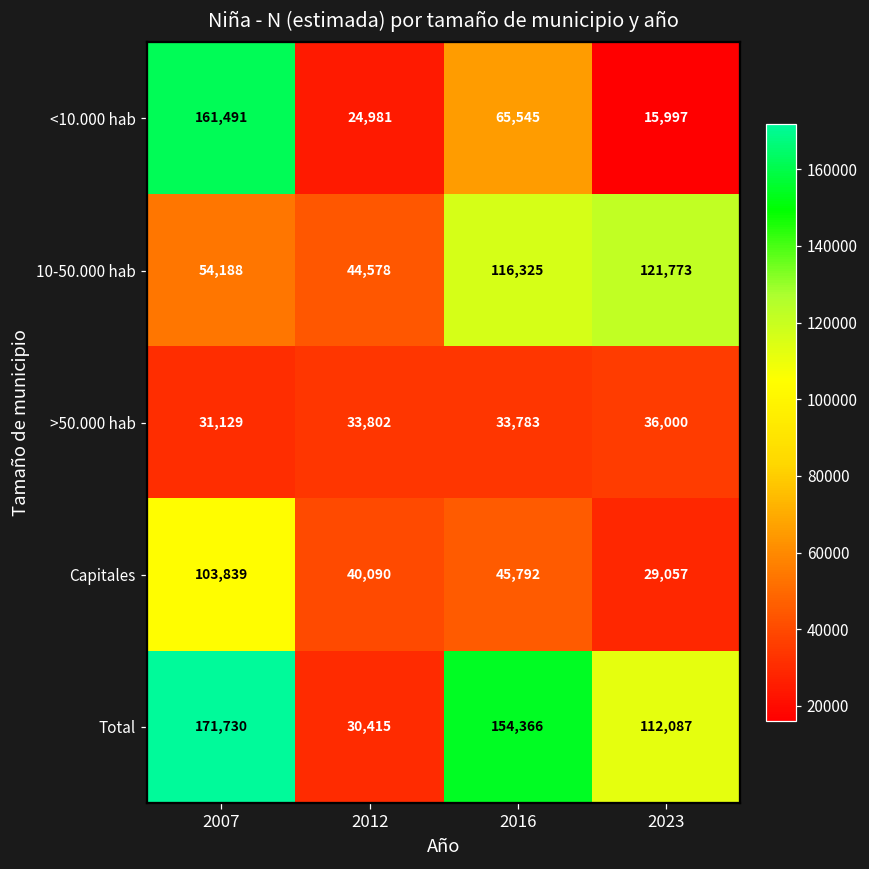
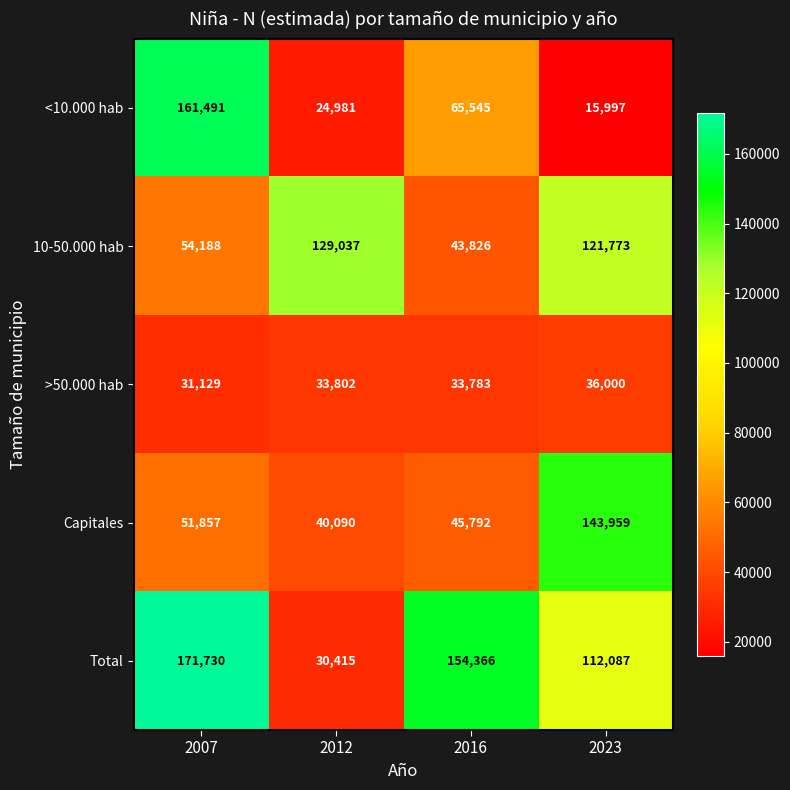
10-50.000 hab, 2012: 44,578 -> 129,037
10-50.000 hab, 2016: 116,325 -> 43,826
Capitales, 2007: 103,839 -> 51,857
Capitales, 2023: 29,057 -> 143,959
